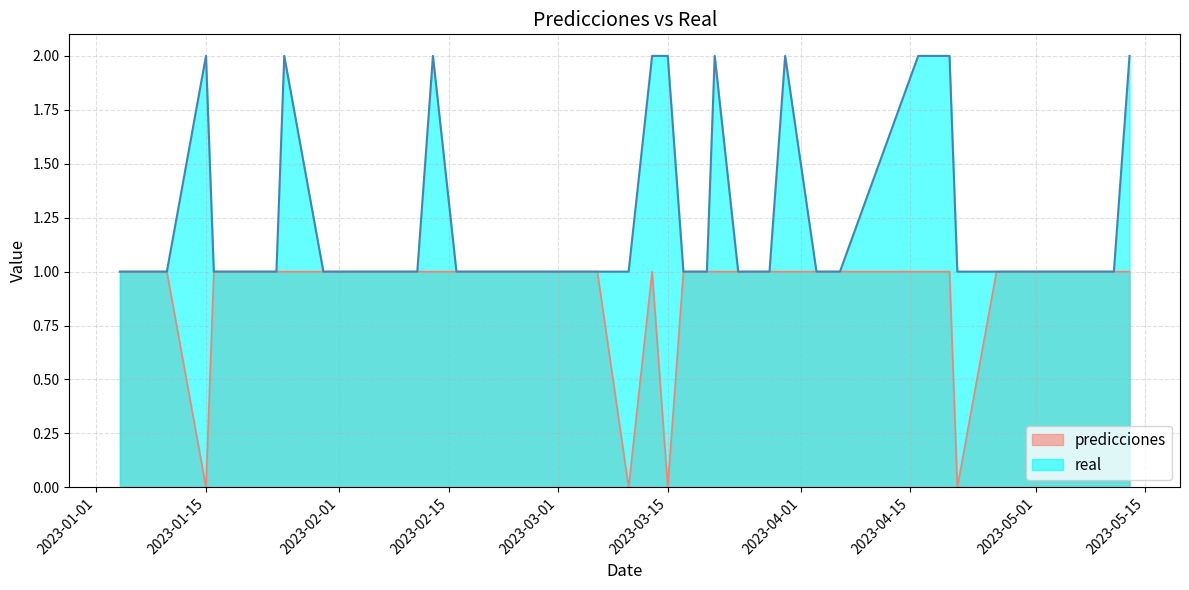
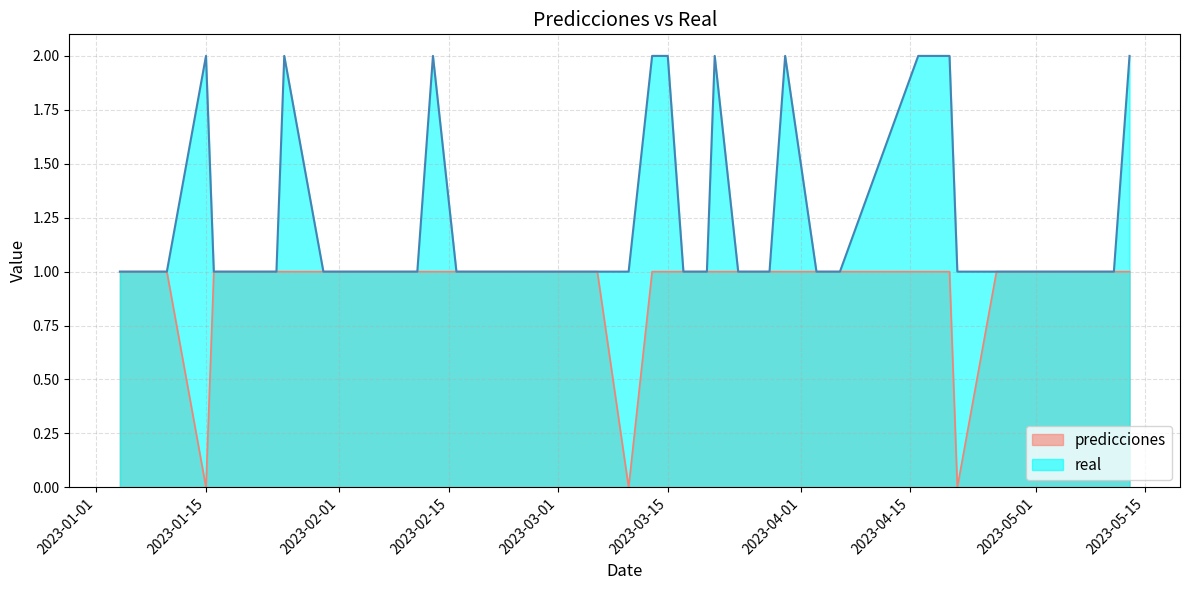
predicciones, 2023-03-15: 0 -> 1
